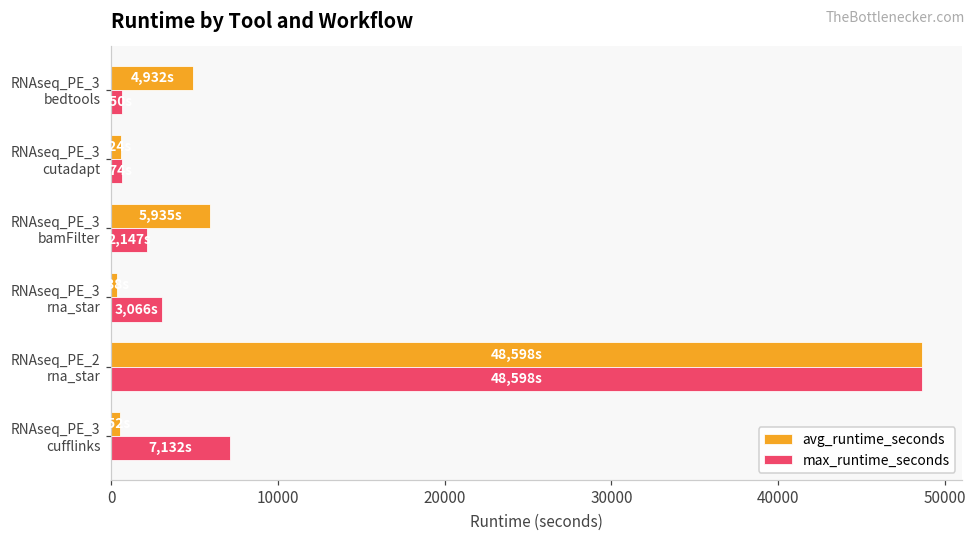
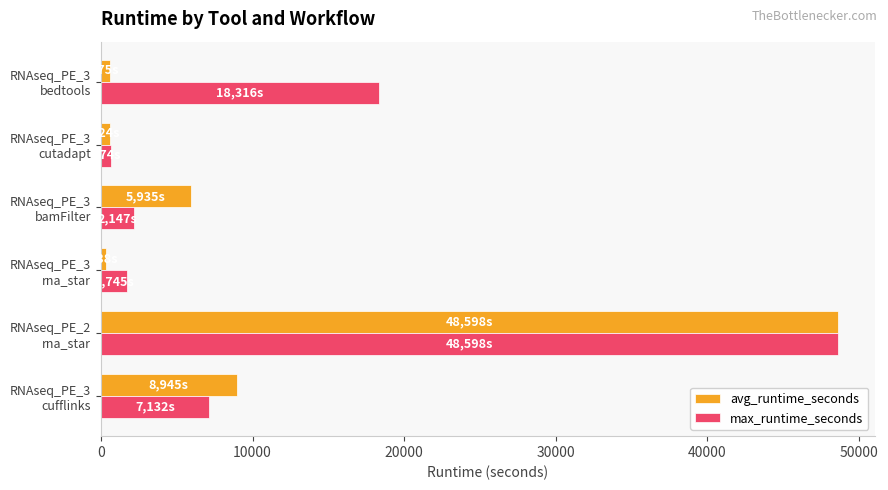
avg_runtime_seconds, RNAseq_PE_3 bedtools: 4900 -> 600
max_runtime_seconds, RNAseq_PE_3 bedtools: 700 -> 18300
max_runtime_seconds, RNAseq_PE_3 rna_star: 3,066s -> 1,745s
avg_runtime_seconds, RNAseq_PE_3 cufflinks: 600 -> 8900
